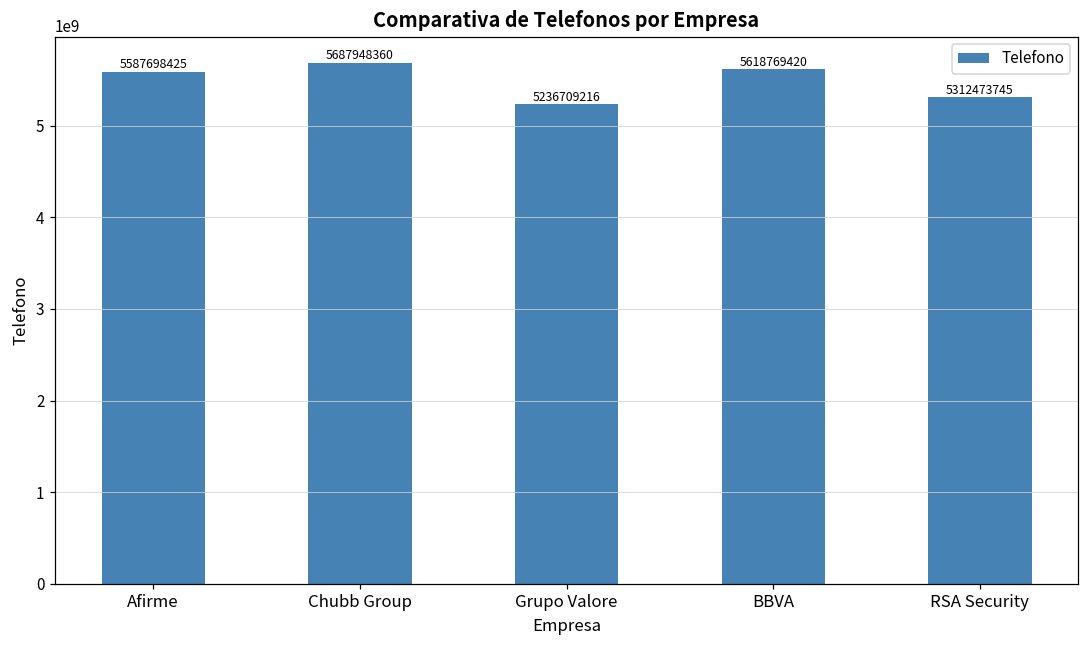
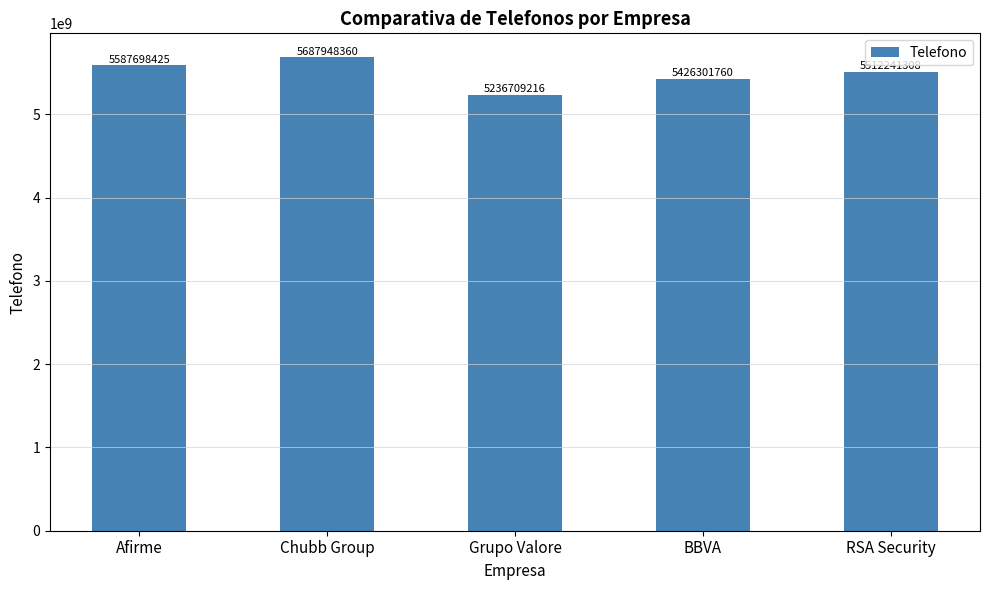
BBVA: 5618769420 -> 5426301760
RSA Security: 5300000000 -> 5500000000
